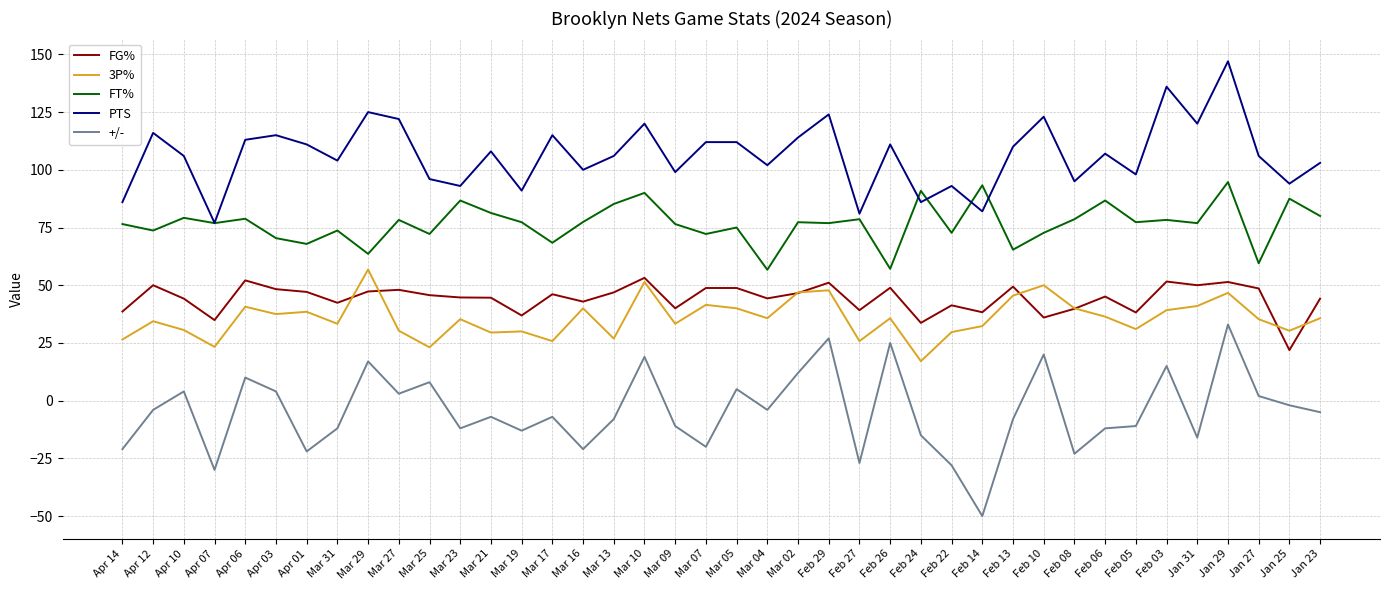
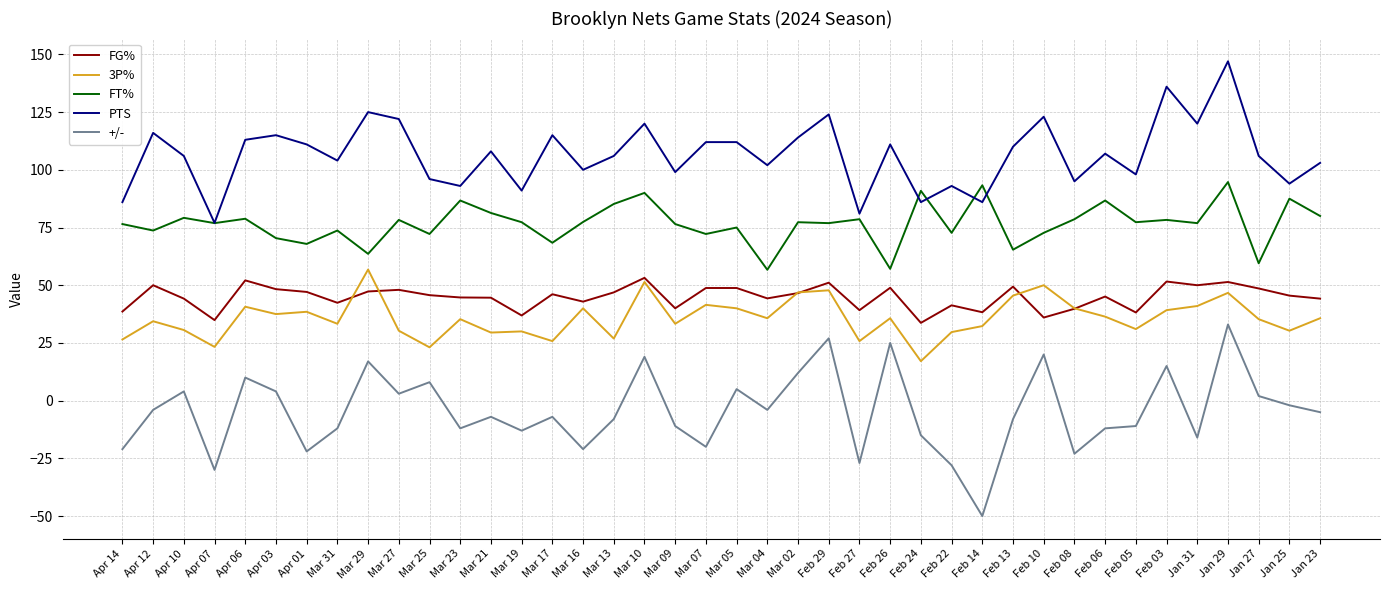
PTS, Feb 14: 82 -> 86
FG%, Jan 25: 22 -> 46
